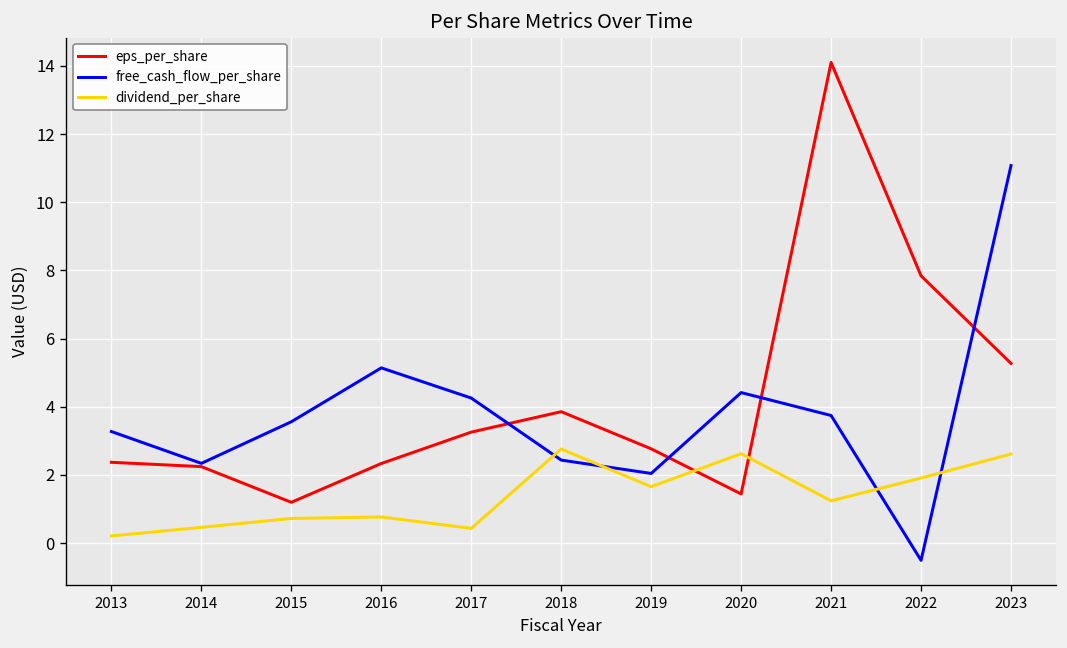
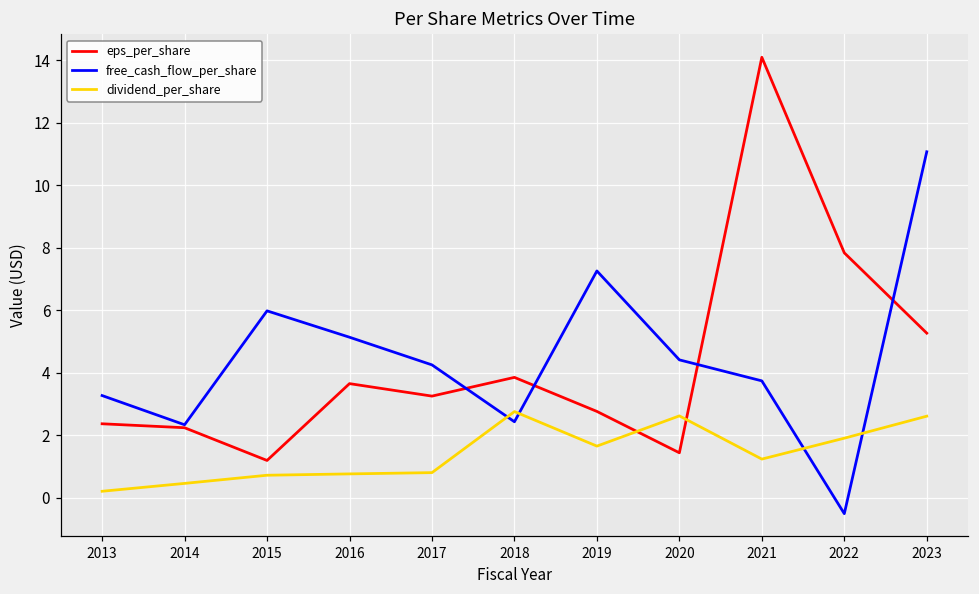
free_cash_flow_per_share, 2015: 3.6 -> 6.0
eps_per_share, 2016: 2.3 -> 3.7
dividend_per_share, 2017: 0.4 -> 0.8
free_cash_flow_per_share, 2019: 2.0 -> 7.3
